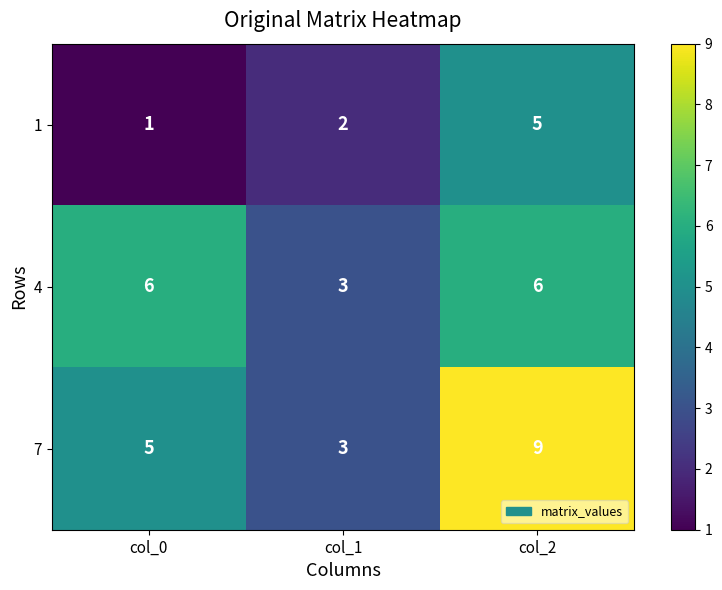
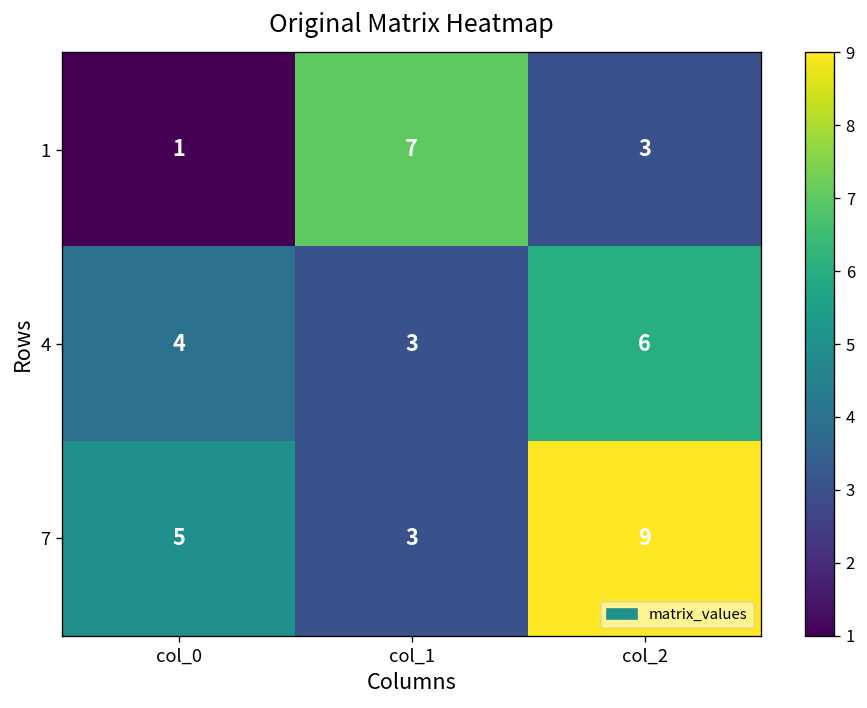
1, col_1: 2 -> 7
1, col_2: 5 -> 3
4, col_0: 6 -> 4
